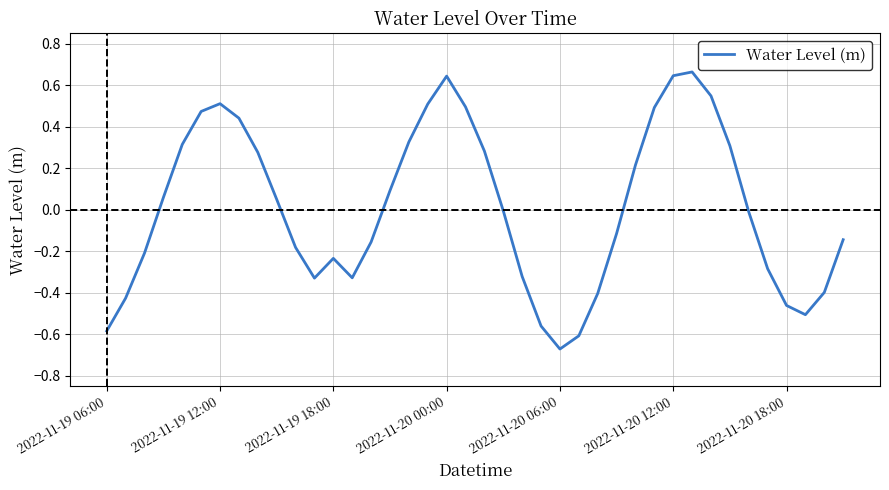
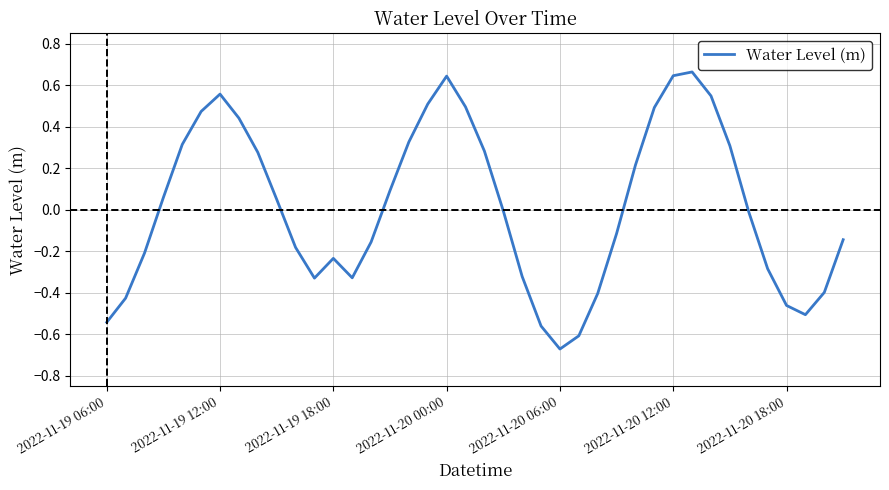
2022-11-19 06:00: -0.58 -> -0.54
2022-11-19 12:00: 0.51 -> 0.56
